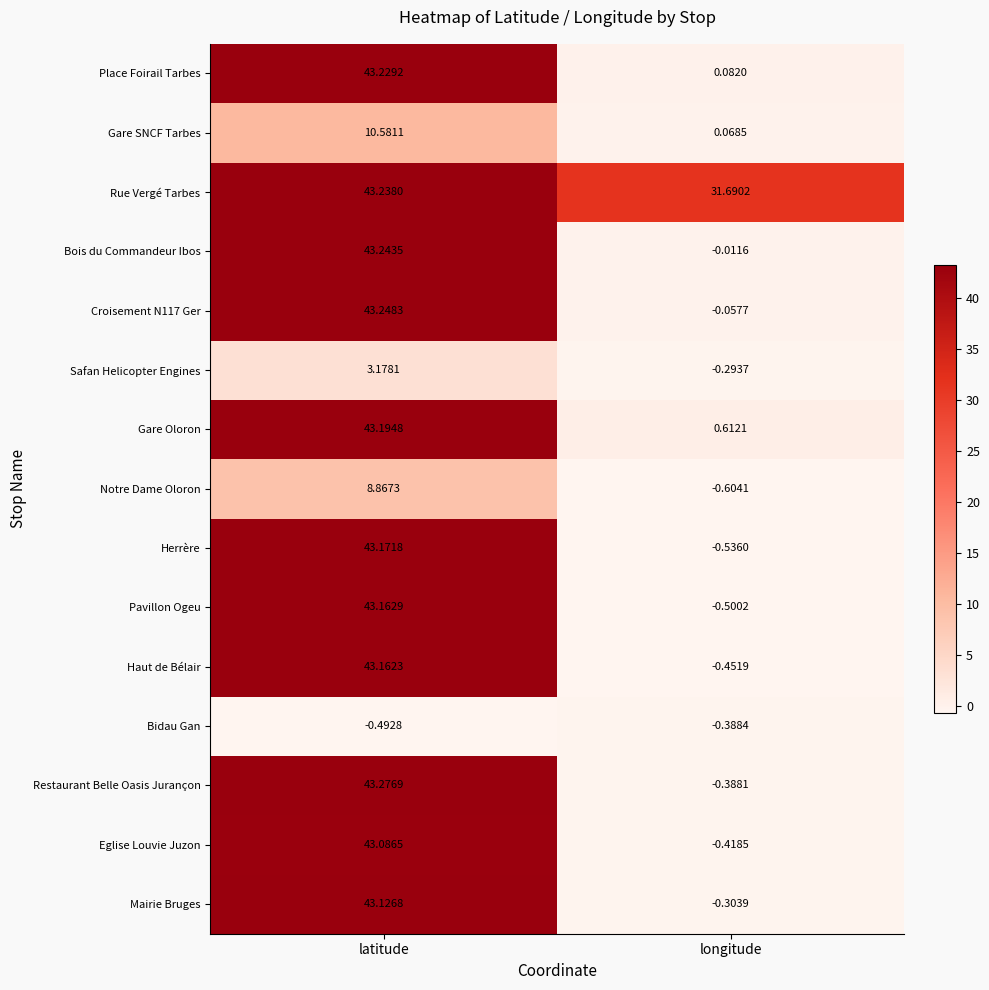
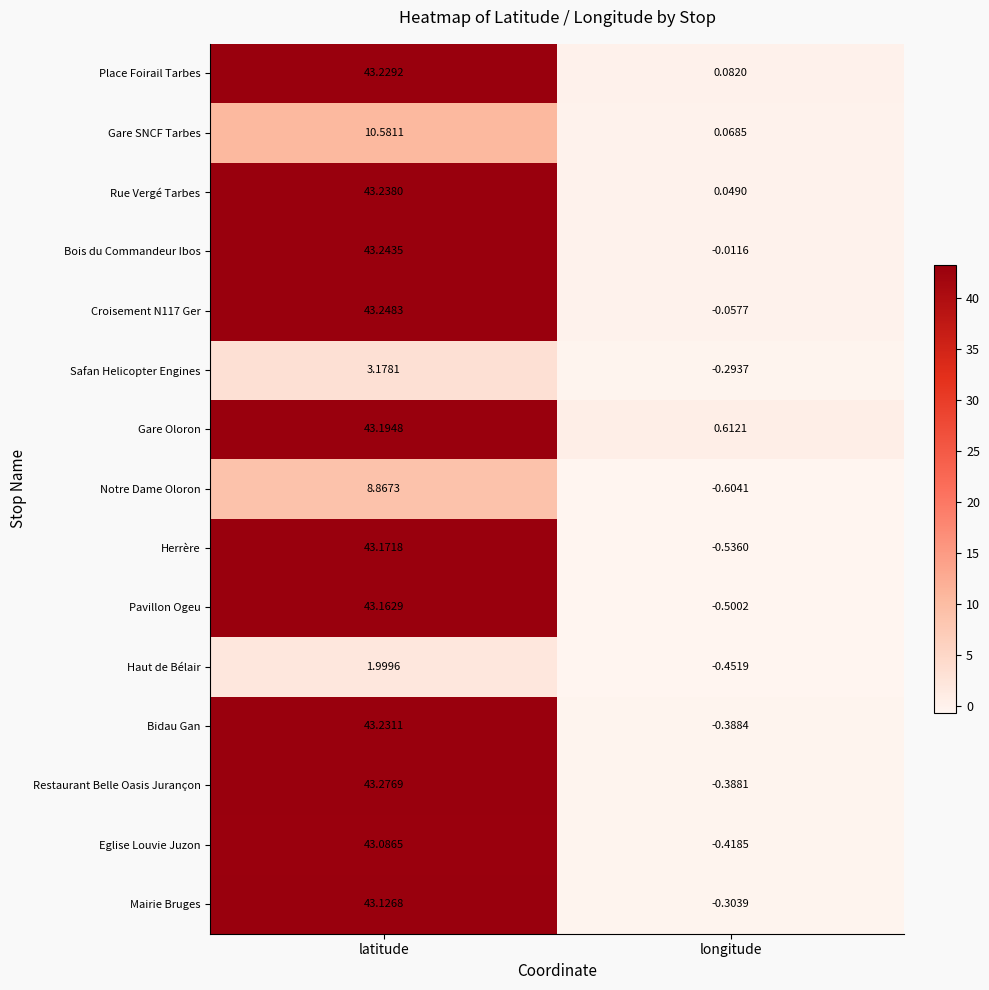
Rue Vergé Tarbes, longitude: 31.6902 -> 0.0490
Haut de Bélair, latitude: 43.1623 -> 1.9996
Bidau Gan, latitude: -0.4928 -> 43.2311
